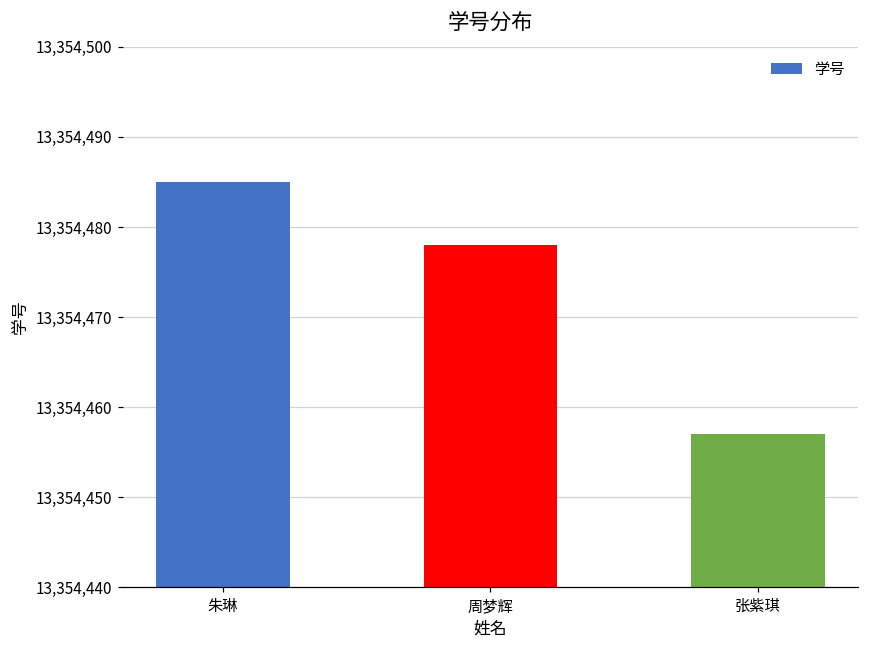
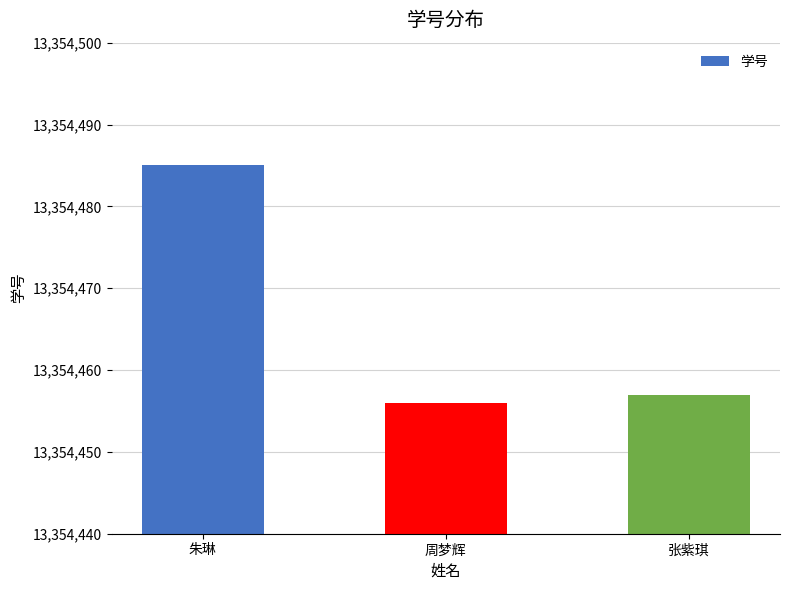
周梦辉: 13,354,478 -> 13,354,456
